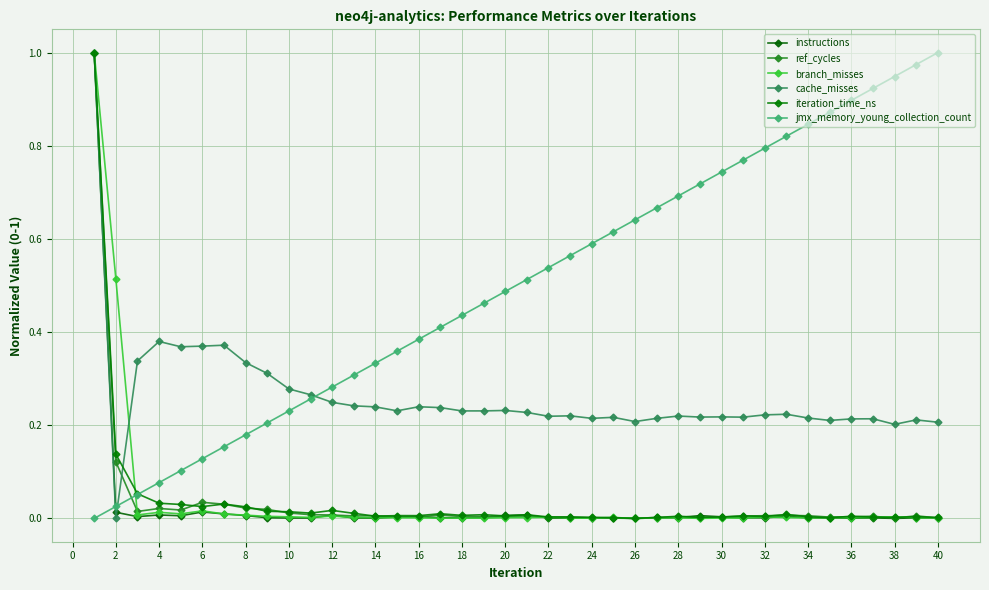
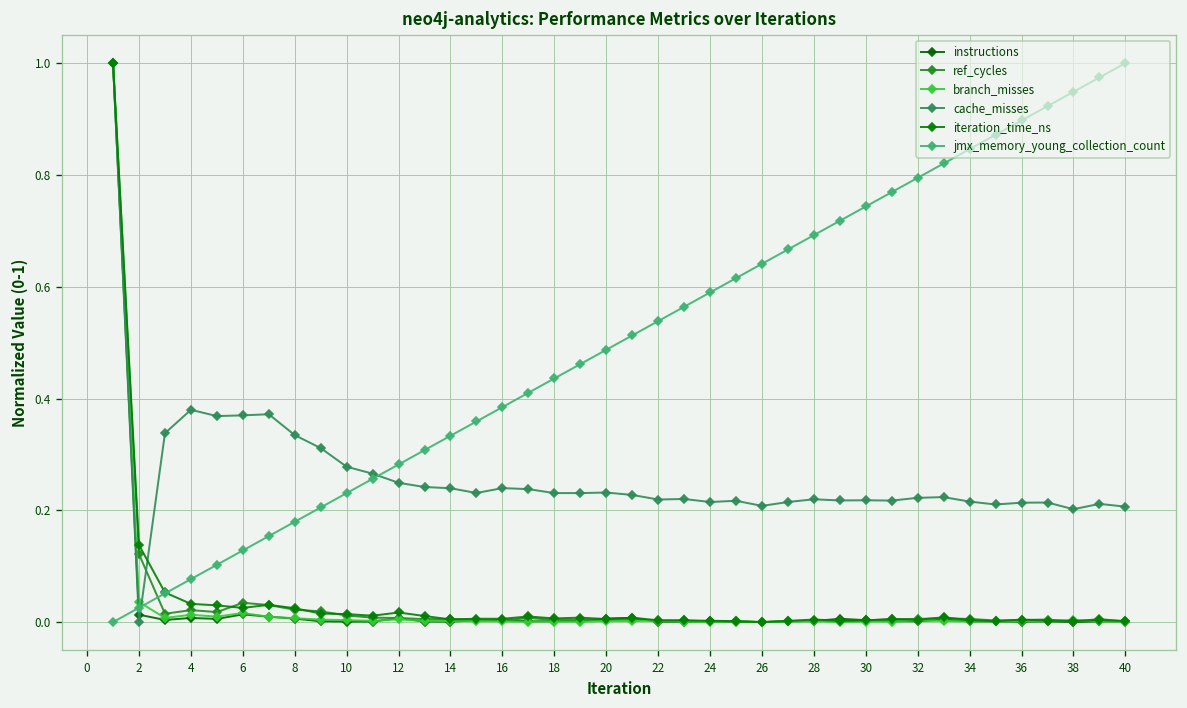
branch_misses, 2: 0.51 -> 0.04
